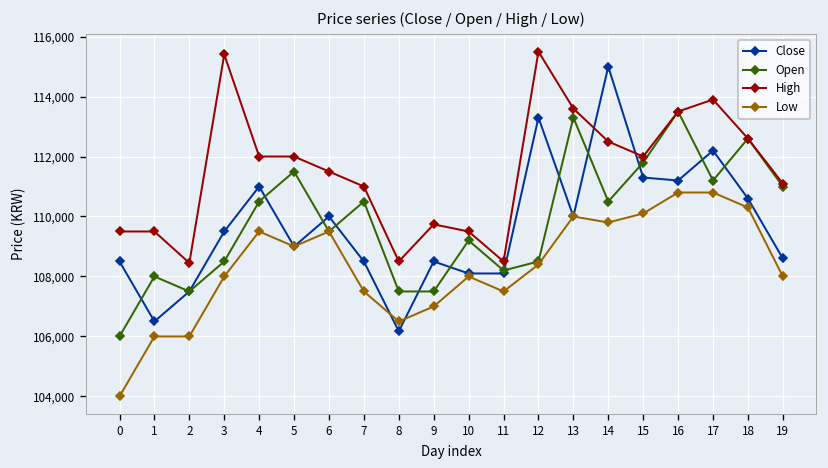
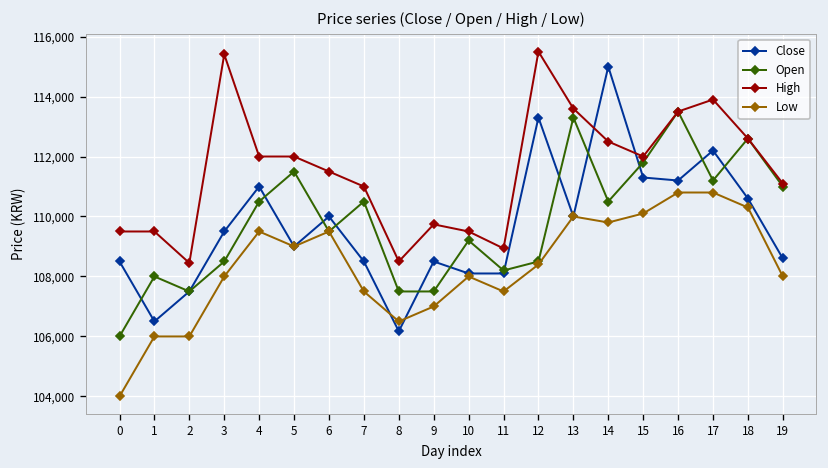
High, 11: 108,500 -> 108,900
